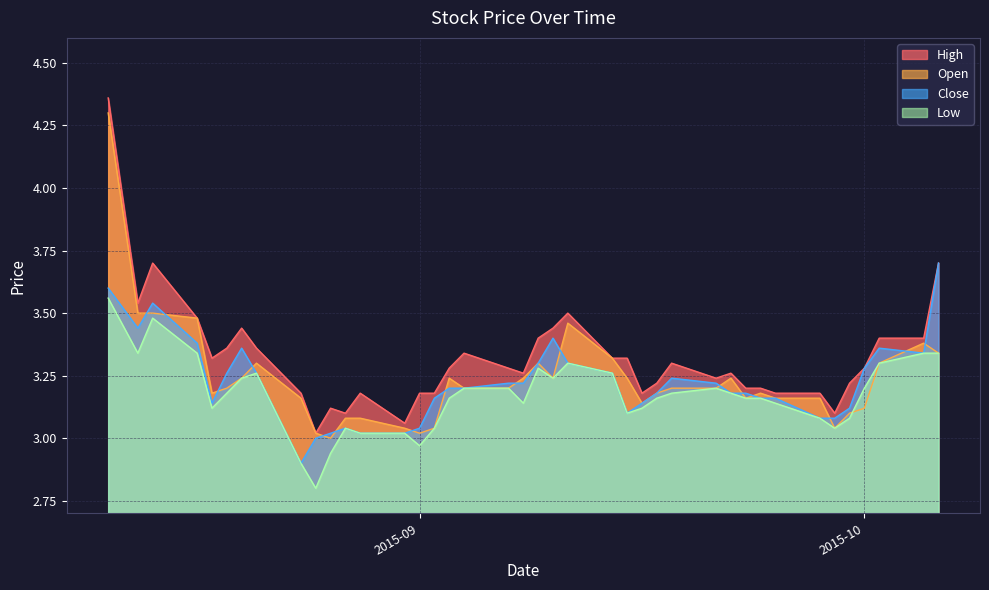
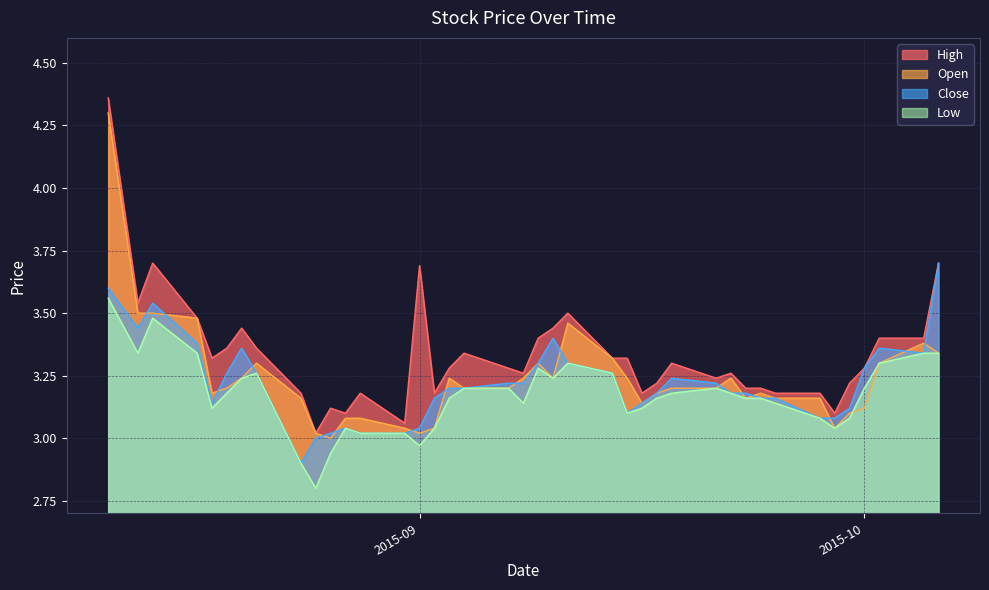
High, 2015-09: 3.18 -> 3.69
